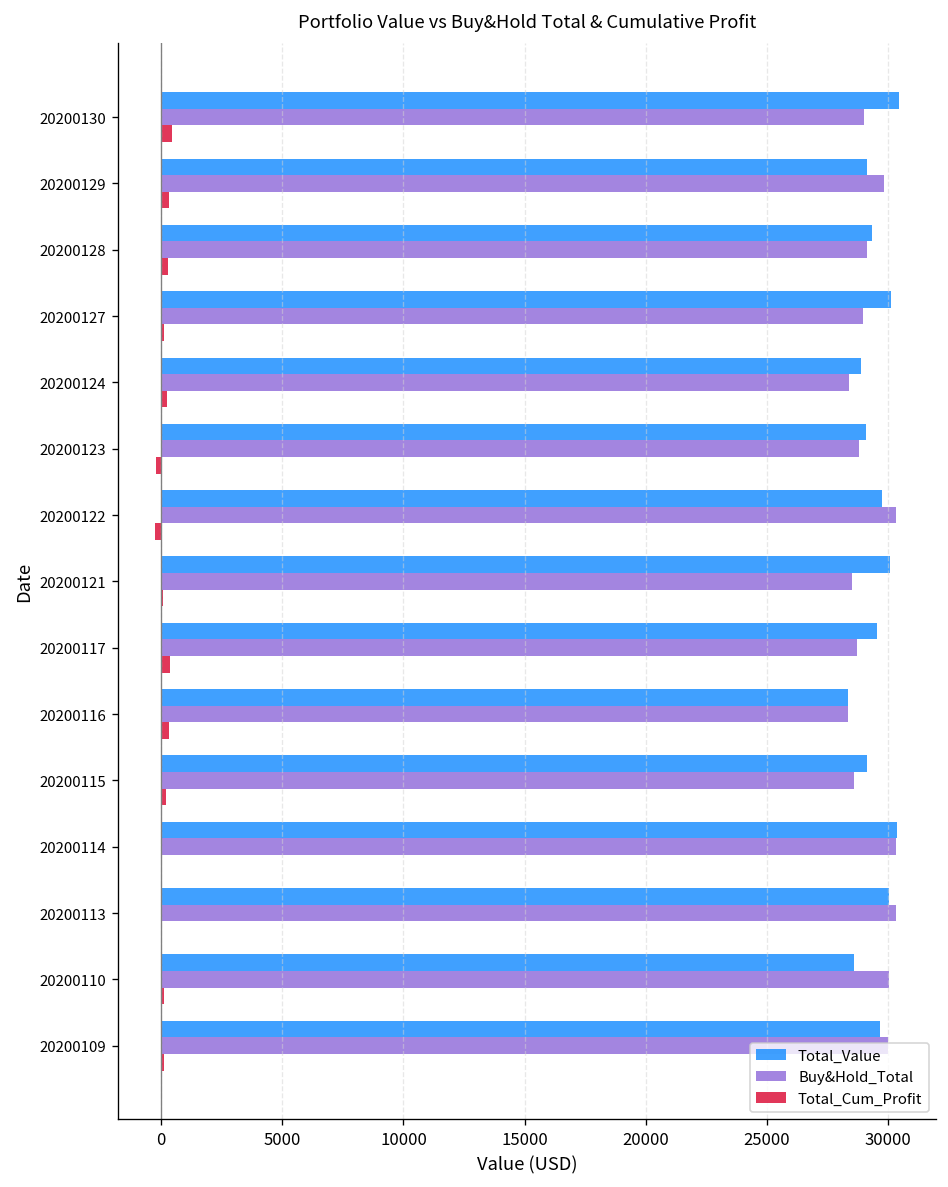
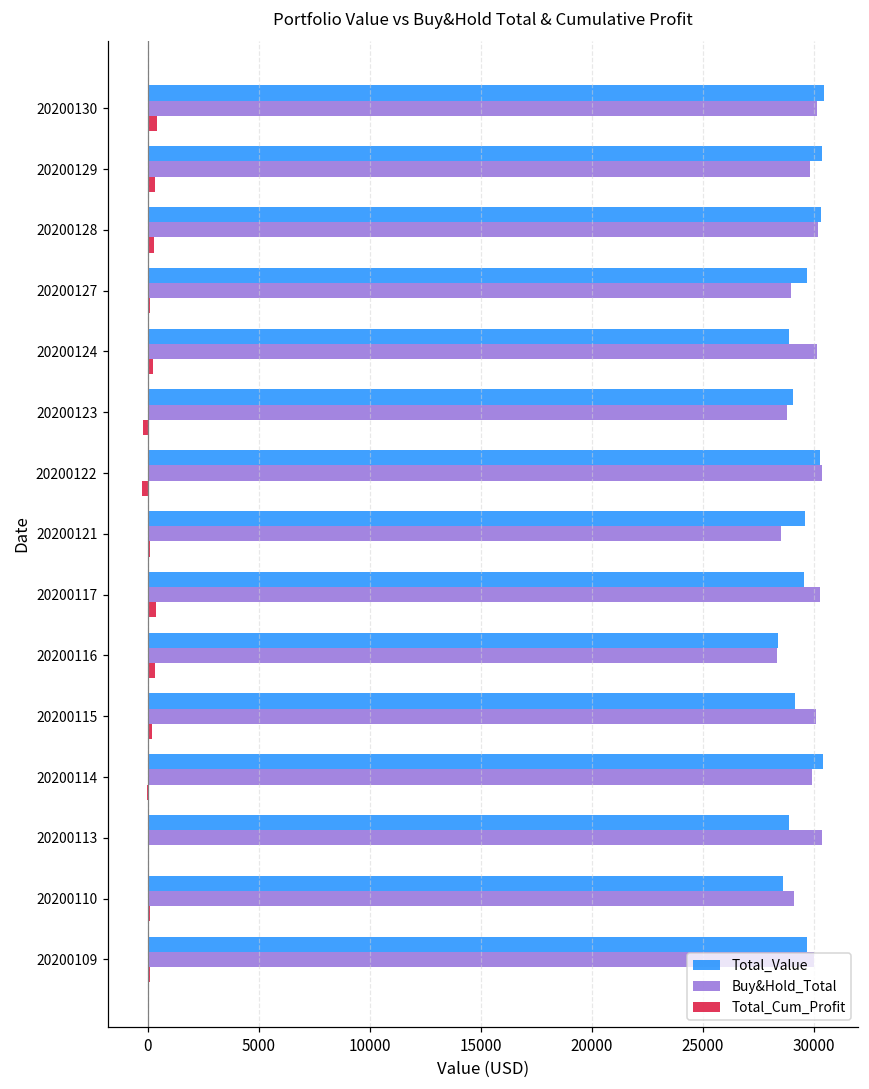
Buy&Hold_Total, 20200130: 29000 -> 30100
Total_Value, 20200129: 29100 -> 30300
Total_Value, 20200128: 29300 -> 30300
Buy&Hold_Total, 20200128: 29100 -> 30200
Total_Value, 20200127: 30100 -> 29700
Buy&Hold_Total, 20200124: 28400 -> 30100
Total_Value, 20200122: 29800 -> 30300
Total_Value, 20200121: 30100 -> 29600
Buy&Hold_Total, 20200117: 28700 -> 30300
Buy&Hold_Total, 20200115: 28600 -> 30100
Buy&Hold_Total, 20200114: 30300 -> 29900
Total_Value, 20200113: 30000 -> 28900
Buy&Hold_Total, 20200110: 30000 -> 29100
